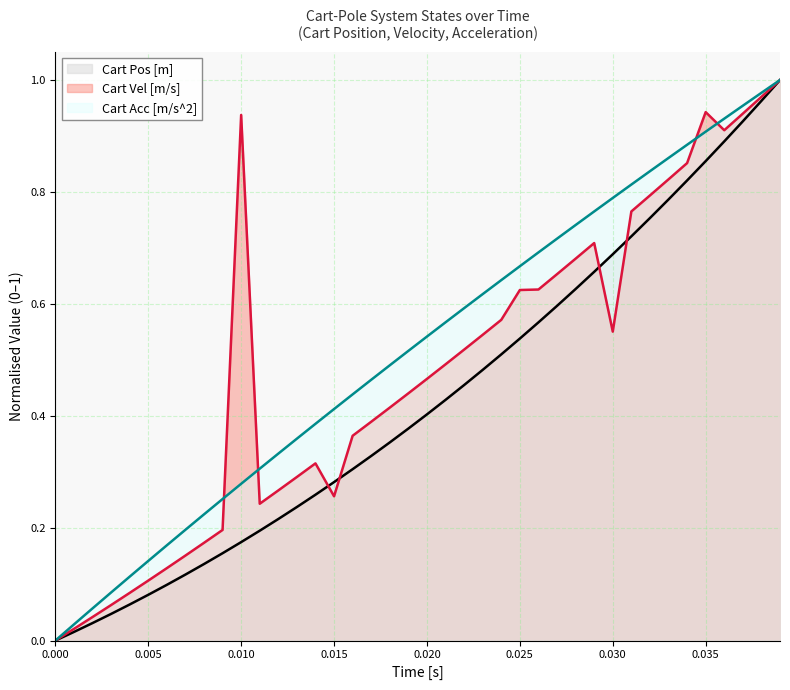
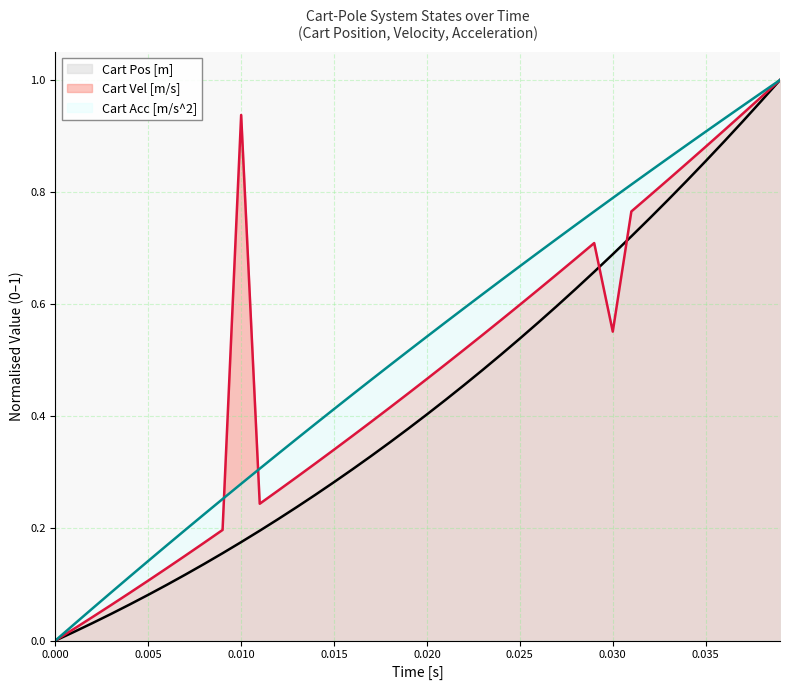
Cart Vel [m/s], 0.015: 0.26 -> 0.34
Cart Vel [m/s], 0.025: 0.63 -> 0.60
Cart Vel [m/s], 0.035: 0.94 -> 0.88
